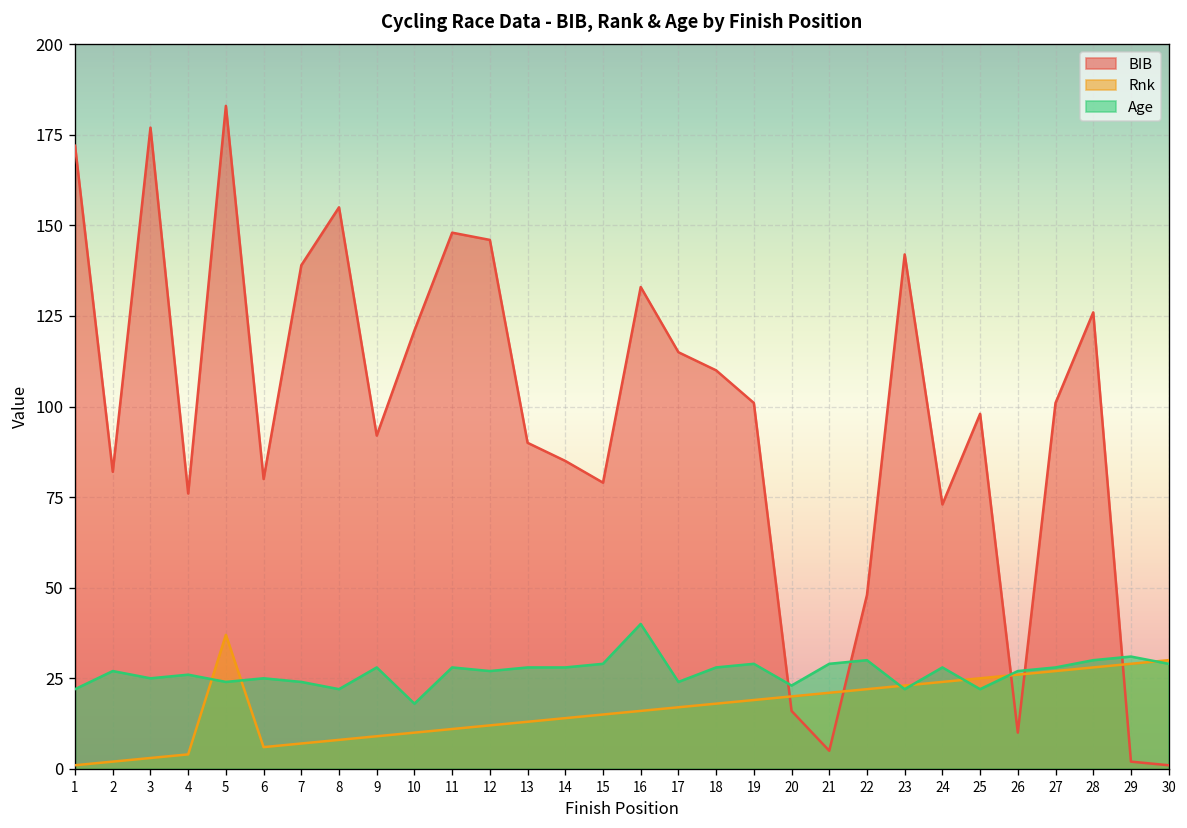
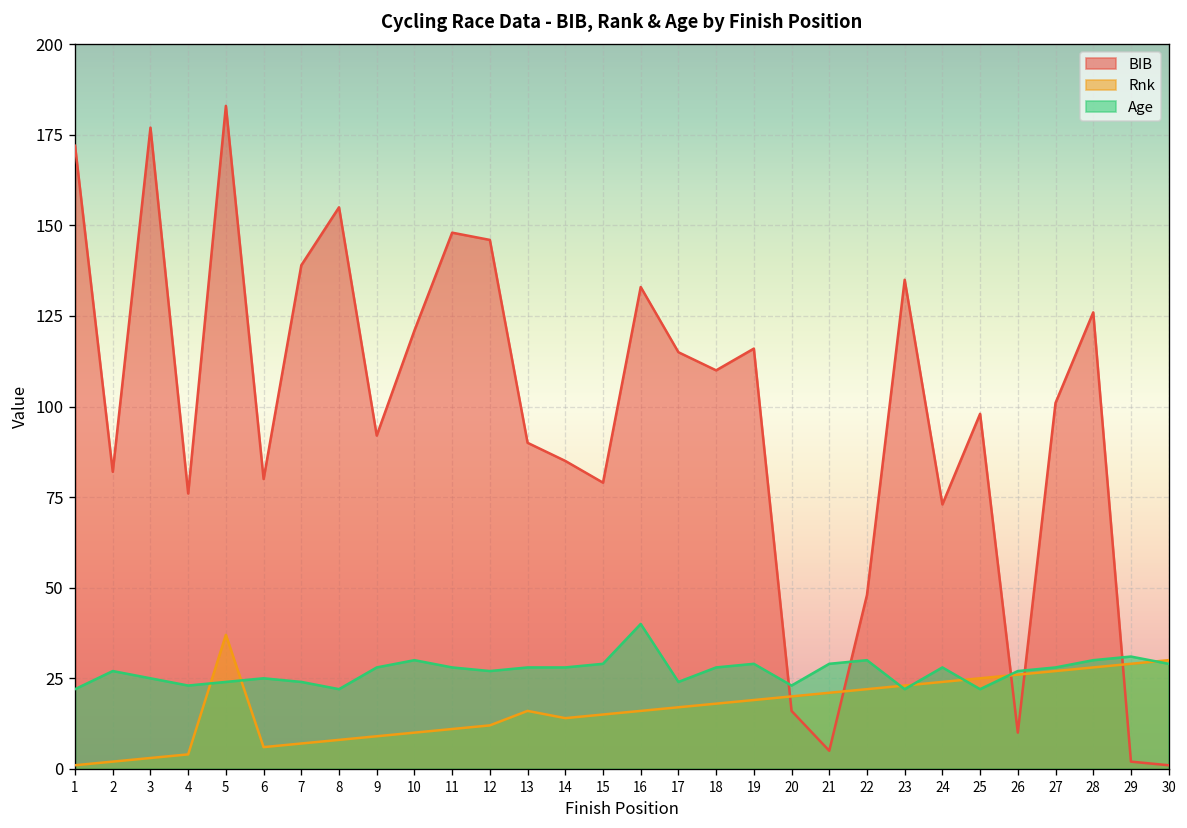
Age, 4: 26 -> 23
Age, 10: 18 -> 30
Rnk, 13: 13 -> 16
BIB, 19: 101 -> 116
BIB, 23: 142 -> 135
